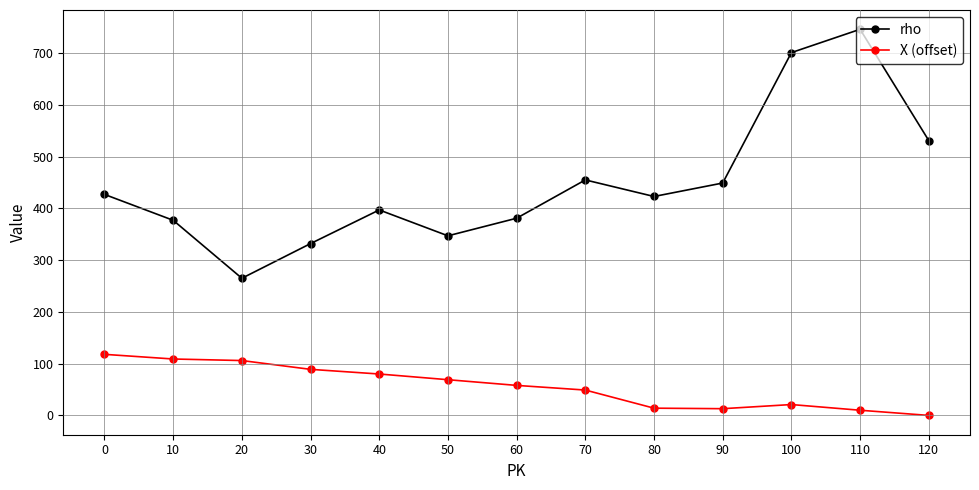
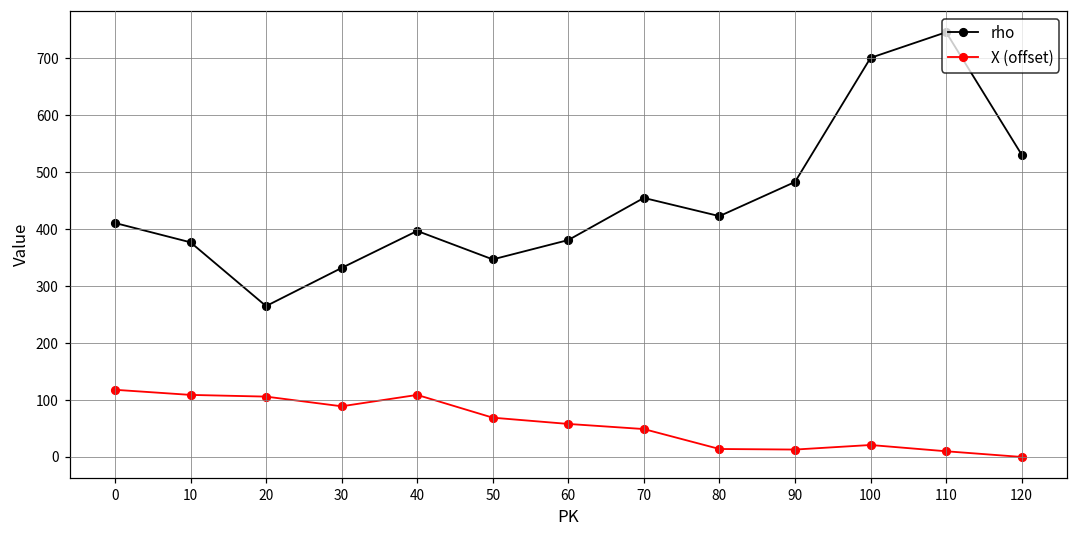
rho, 0: 430 -> 410
X (offset), 40: 80 -> 110
rho, 90: 450 -> 480
